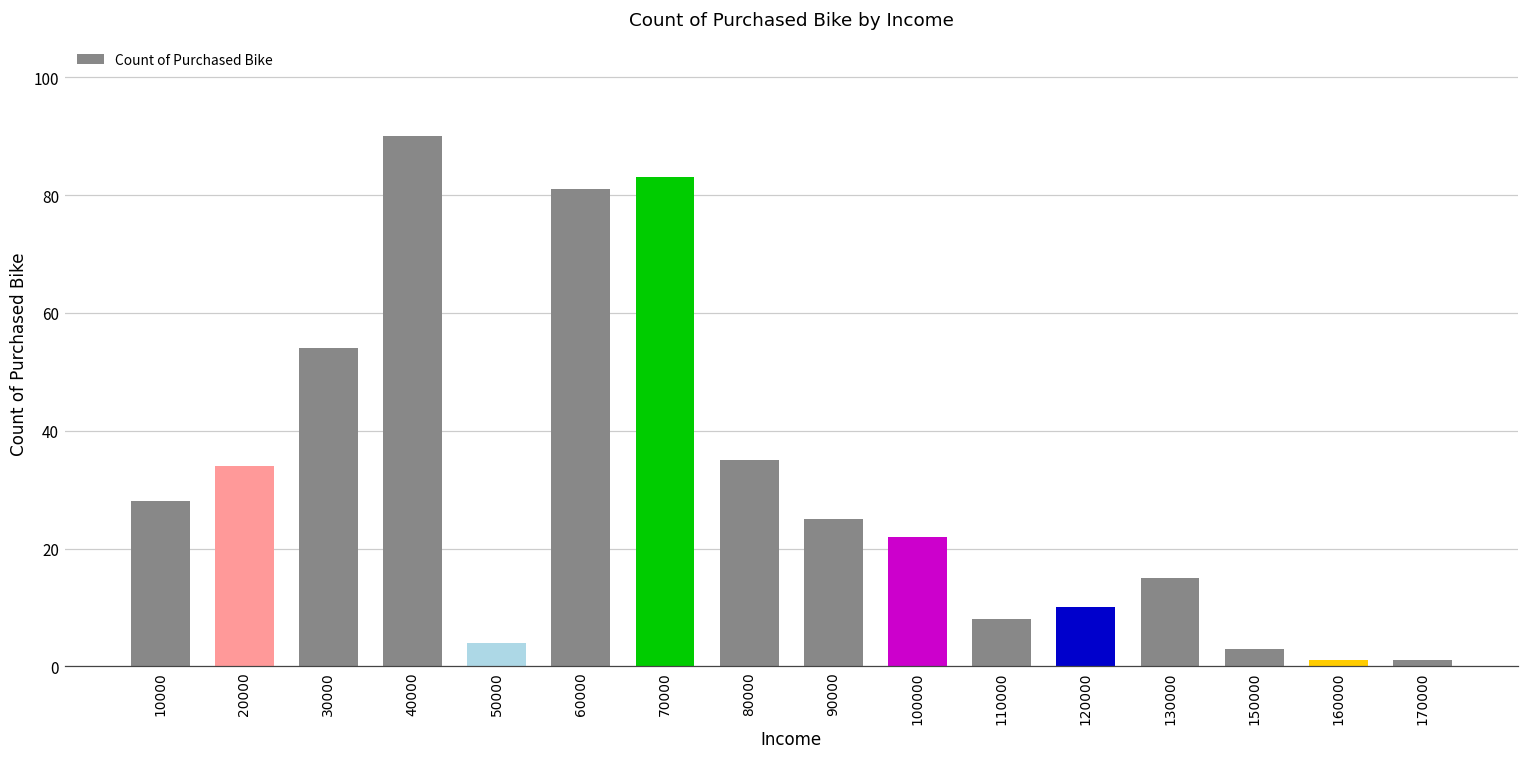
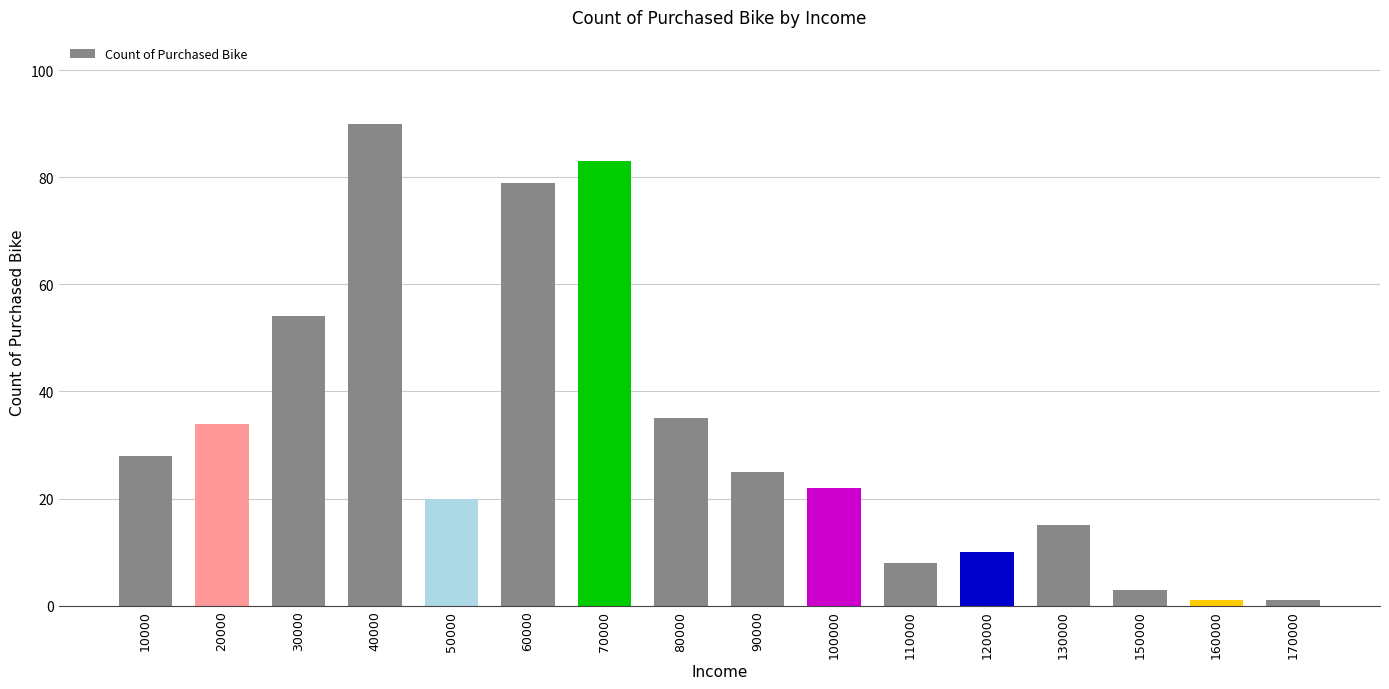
50000: 4 -> 20
60000: 81 -> 79
